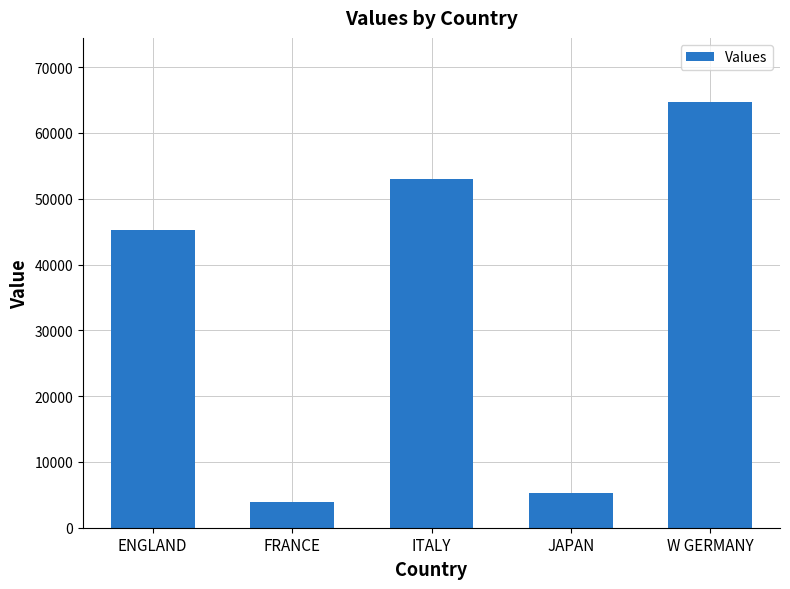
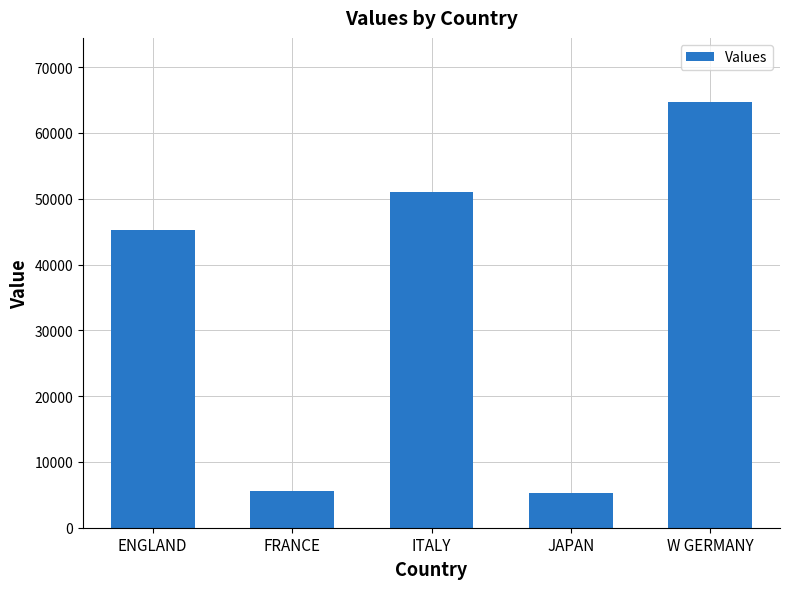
FRANCE: 4000 -> 6000
ITALY: 53000 -> 51000
